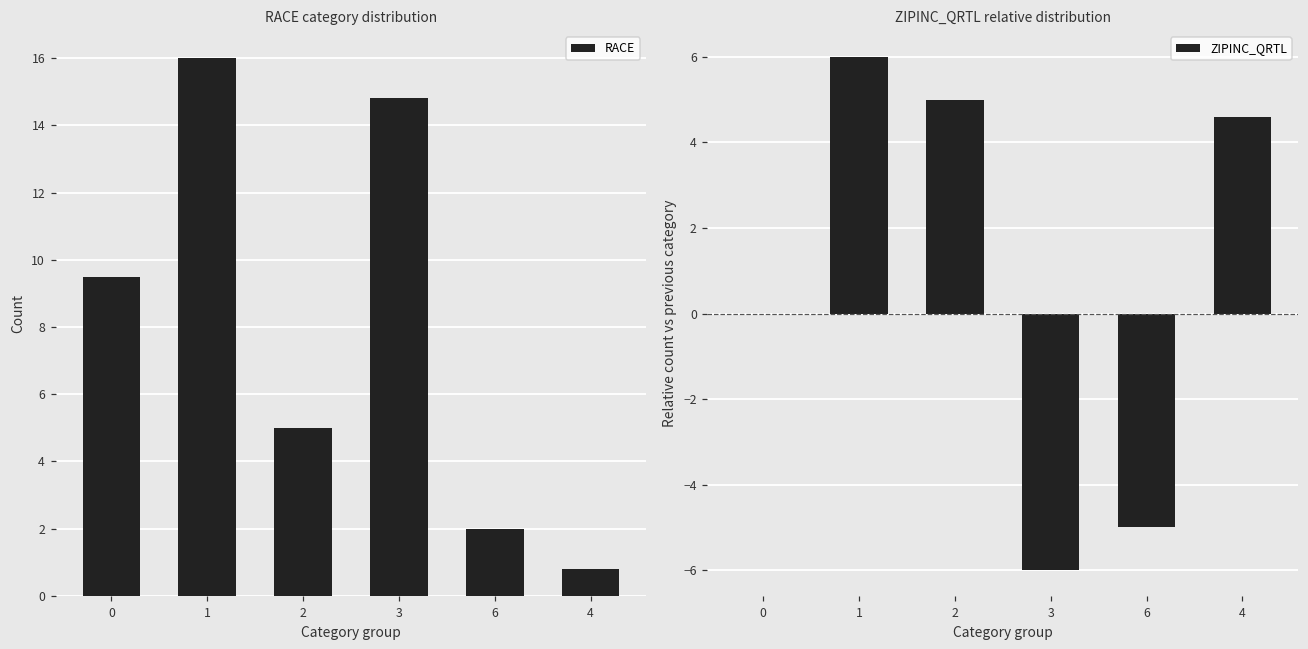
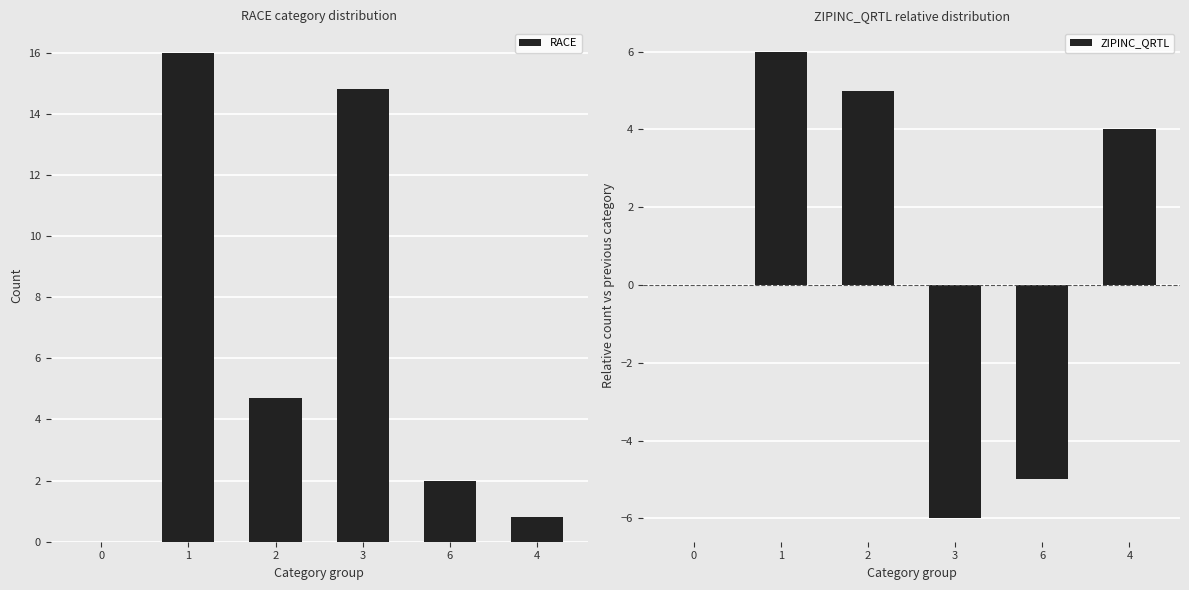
RACE category distribution, 0: 9.5 -> 0.0
RACE category distribution, 2: 5.0 -> 4.7
ZIPINC_QRTL relative distribution, 4: 4.6 -> 4.0
